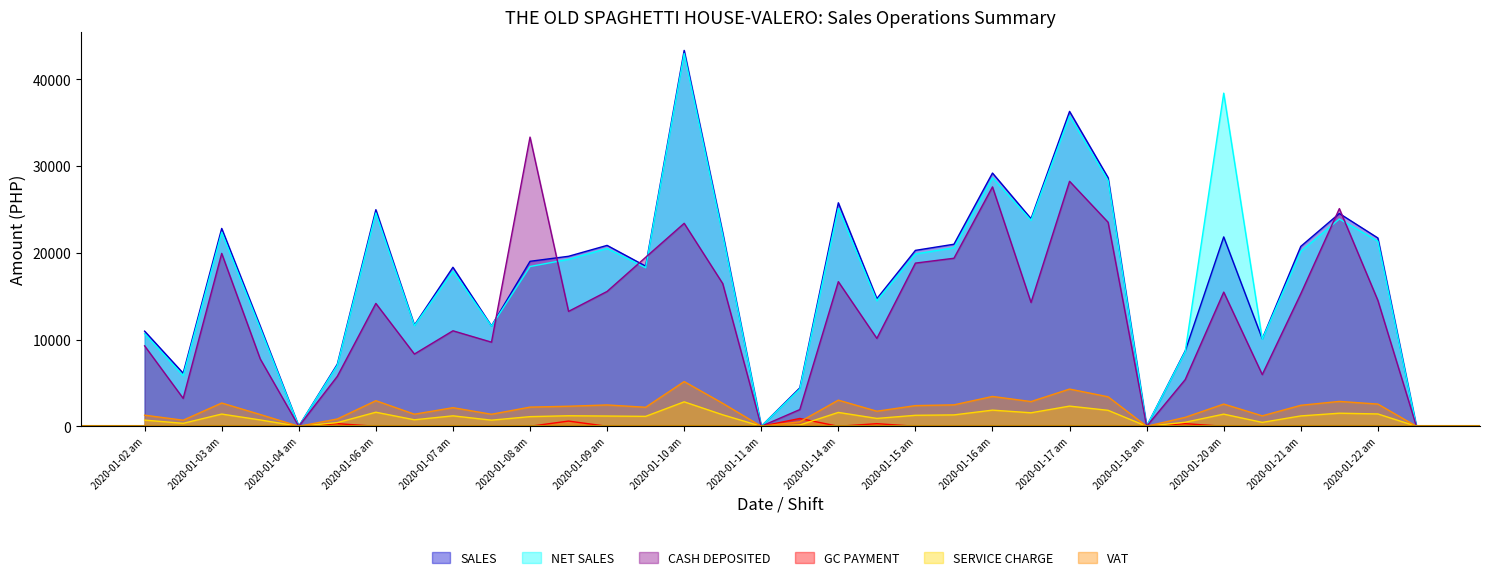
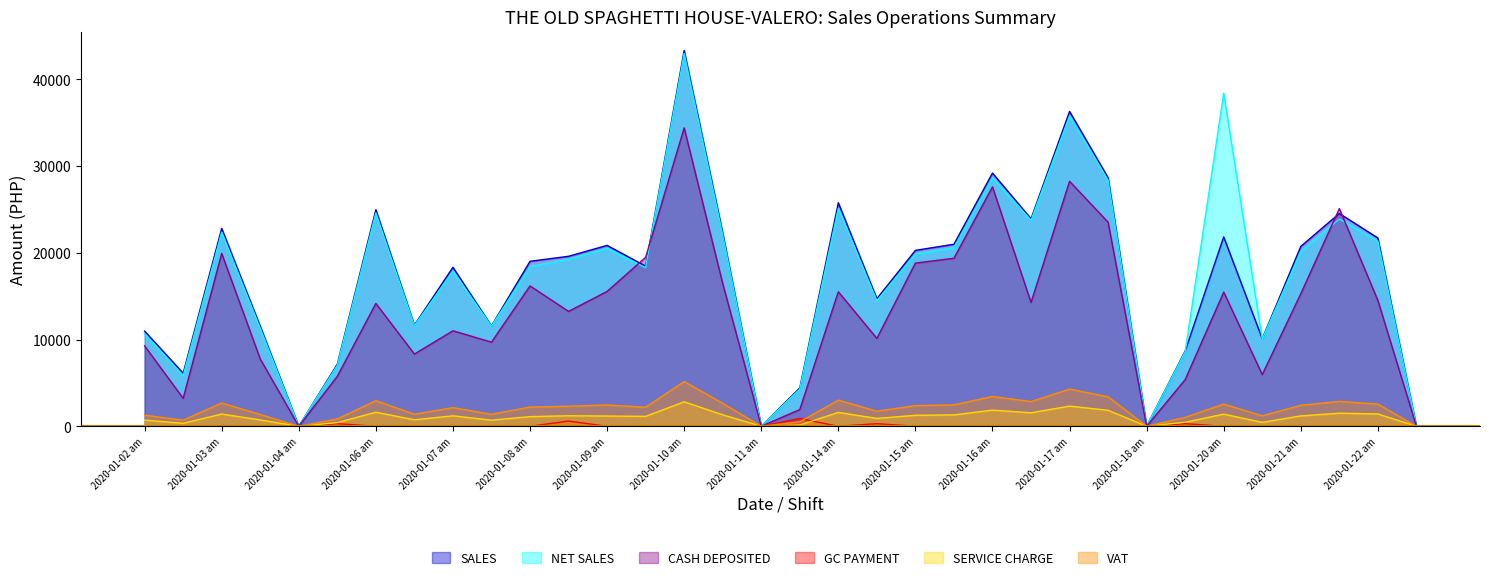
CASH DEPOSITED, 2020-01-08 am: 33000 -> 16000
CASH DEPOSITED, 2020-01-10 am: 23000 -> 34000
CASH DEPOSITED, 2020-01-14 am: 17000 -> 16000
